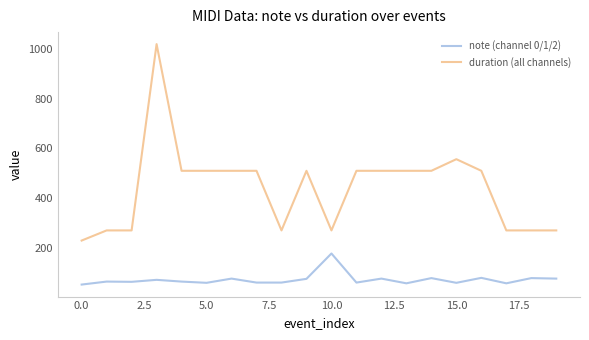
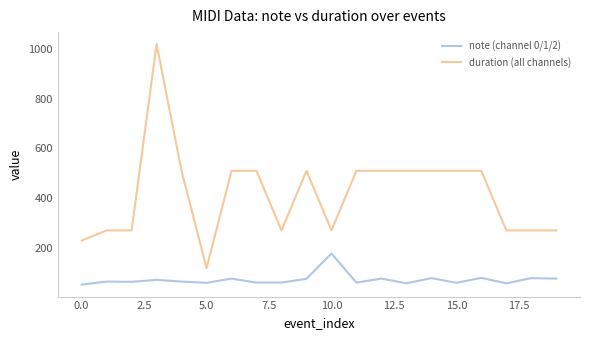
duration (all channels), 5.0: 510 -> 120
duration (all channels), 15.0: 560 -> 510
